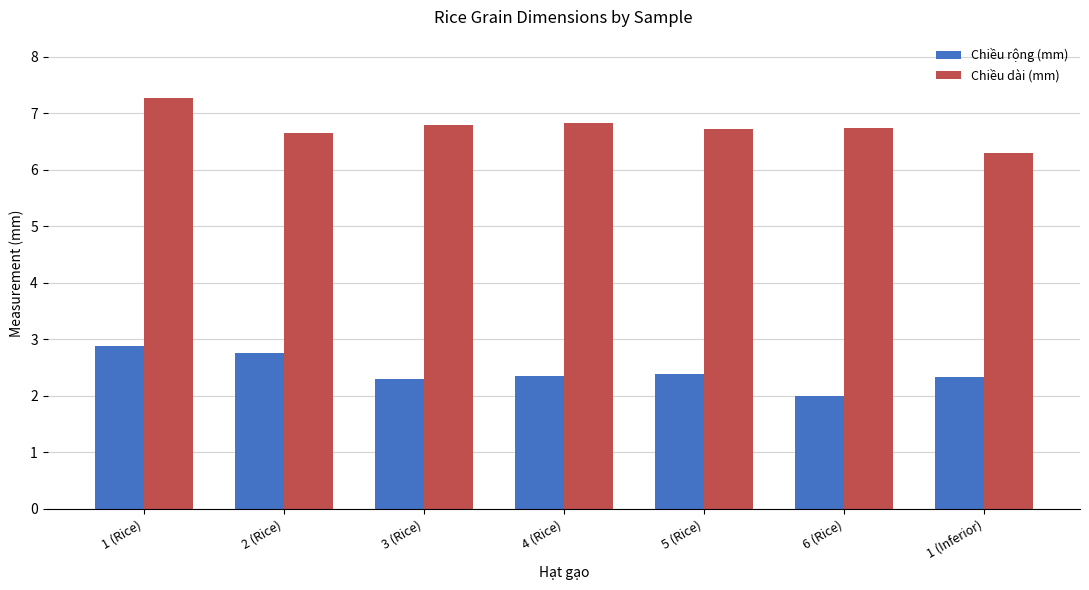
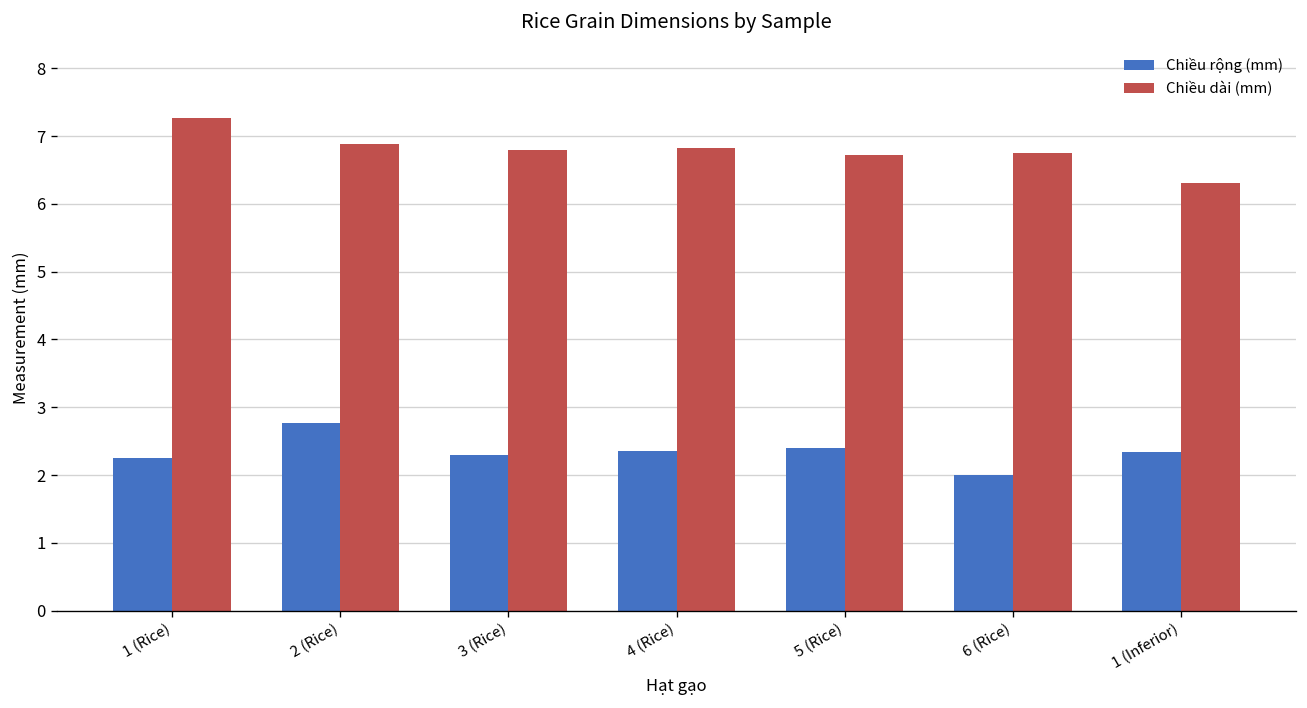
Chiều rộng (mm), 1 (Rice): 2.9 -> 2.3
Chiều dài (mm), 2 (Rice): 6.7 -> 6.9
